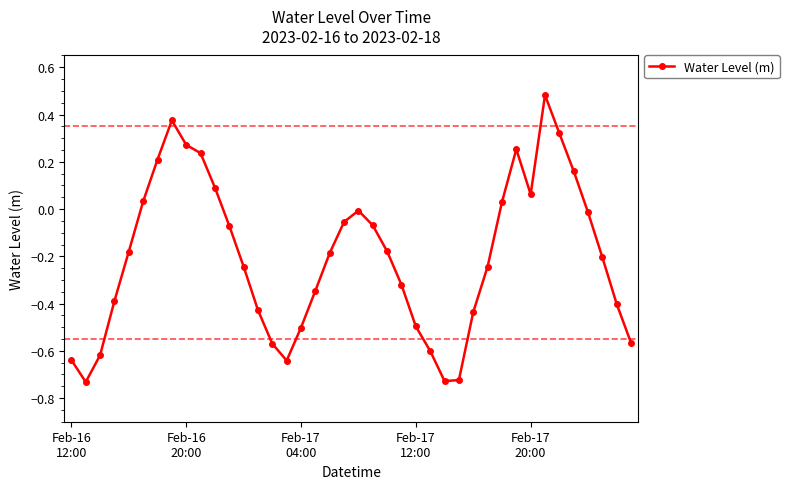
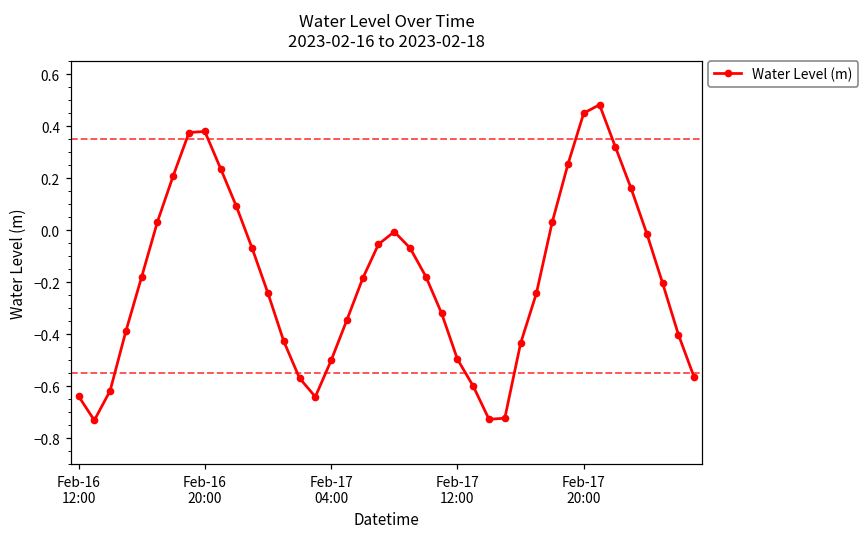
Feb-16 20:00: 0.27 -> 0.38
Feb-17 20:00: 0.06 -> 0.45
